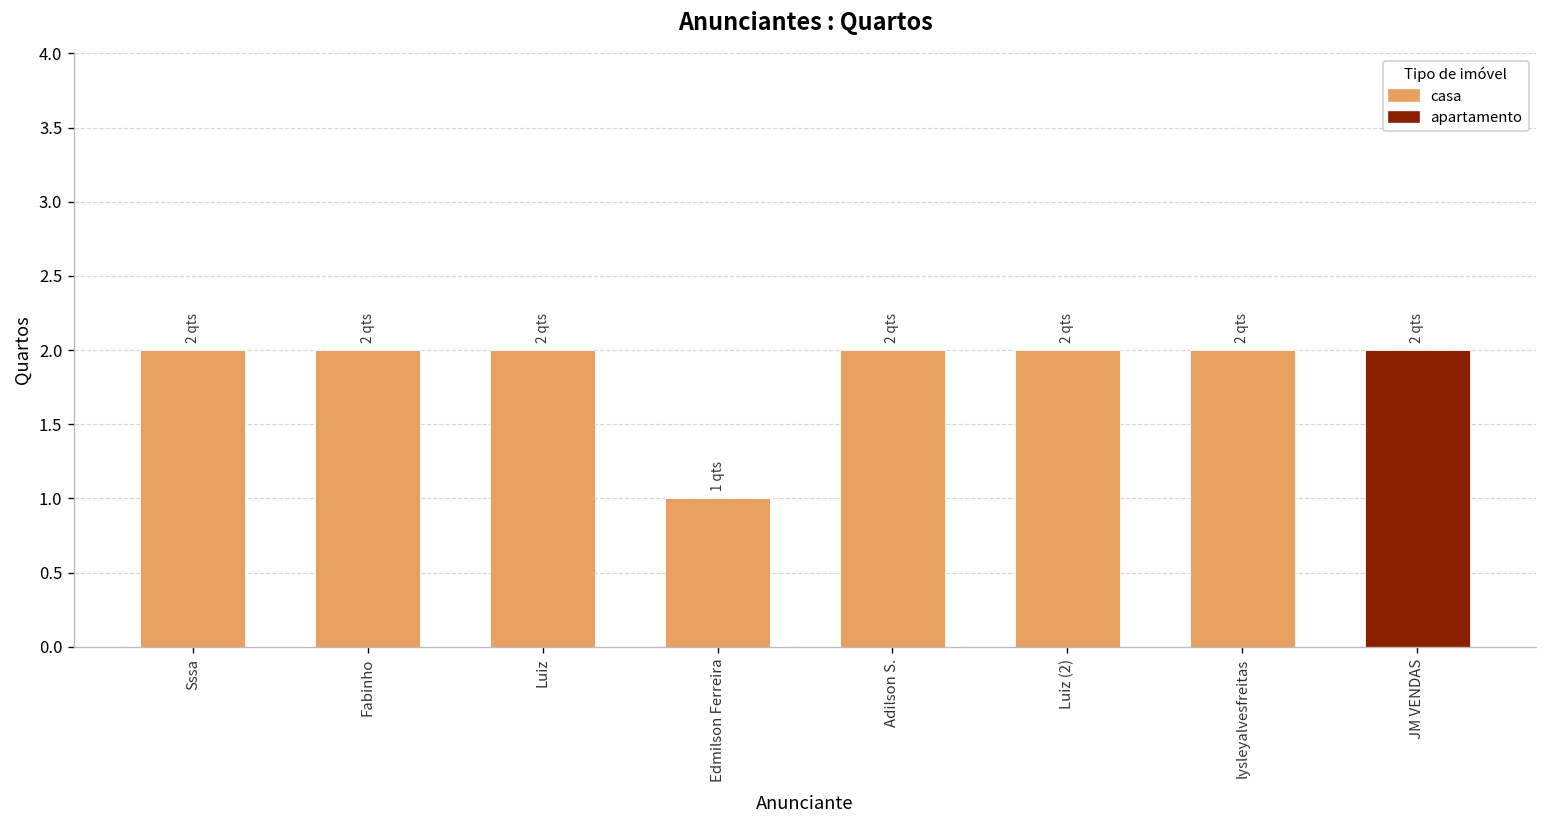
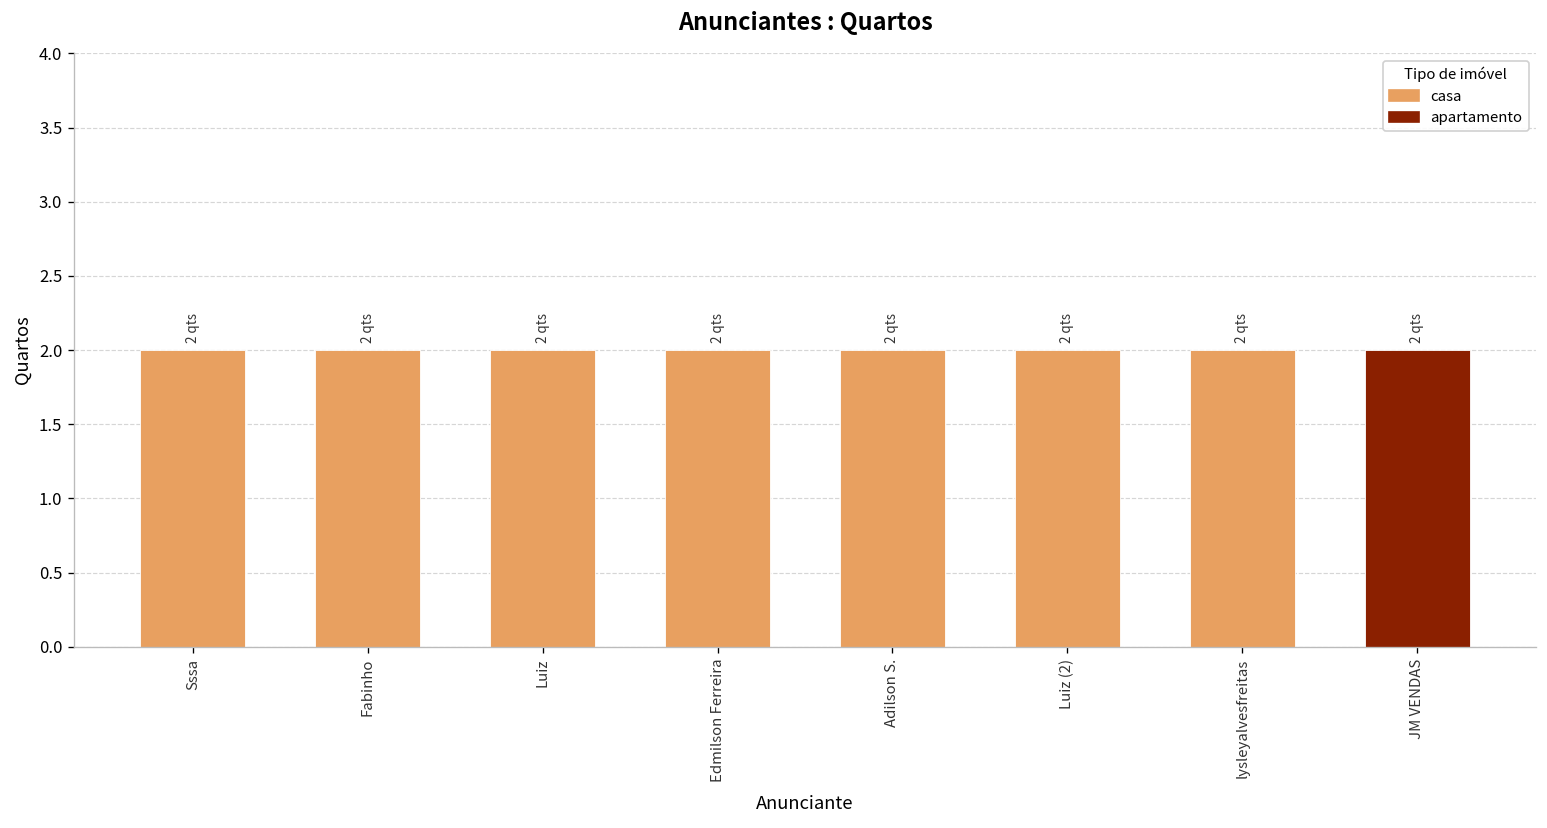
Edmilson Ferreira: 1 -> 2
